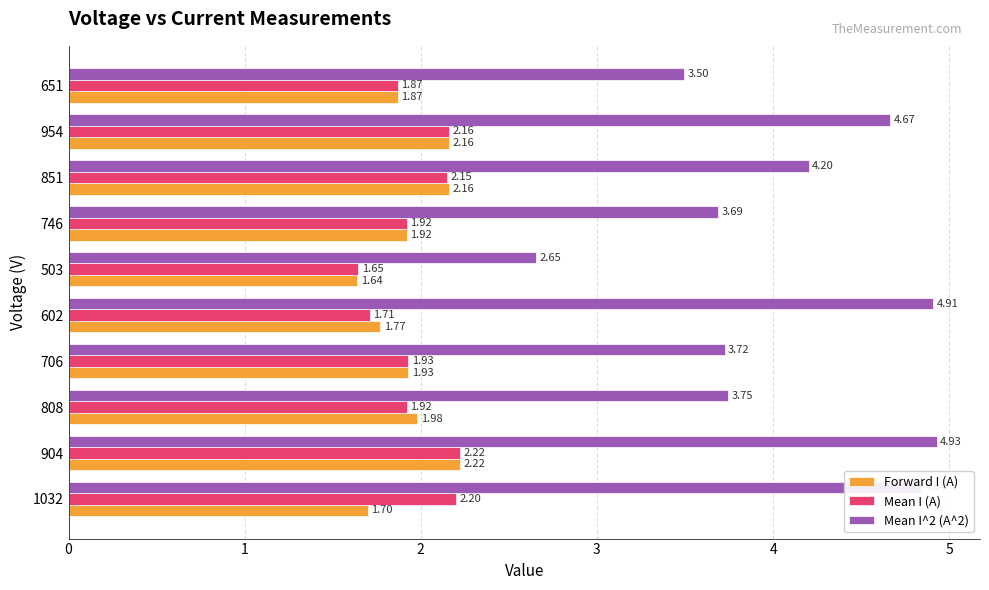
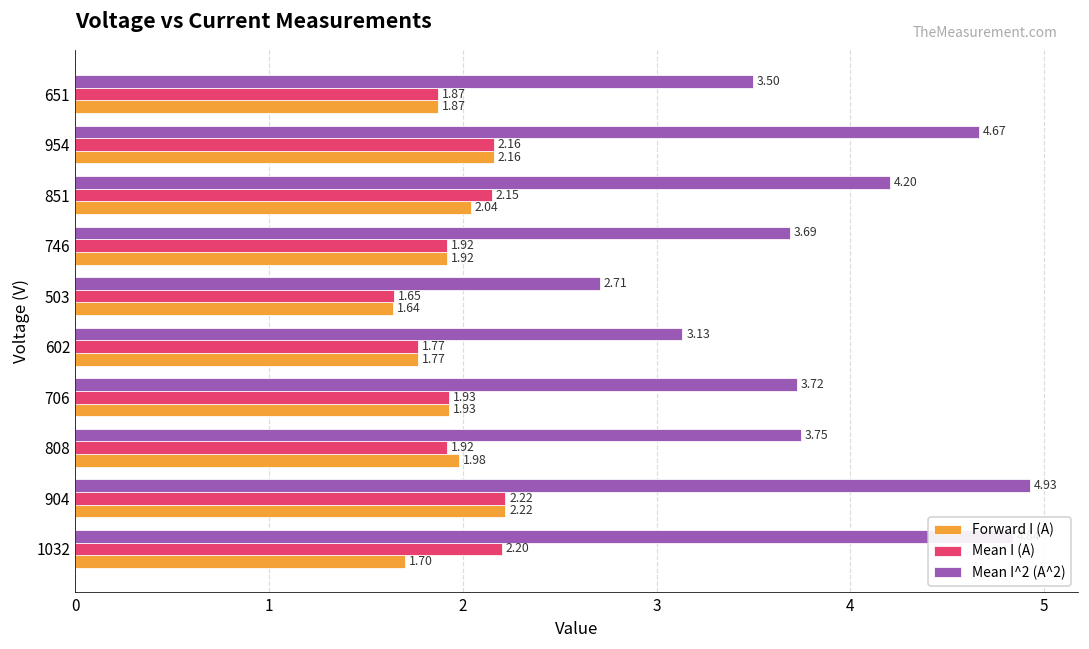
Forward I (A), 851: 2.16 -> 2.04
Mean I^2 (A^2), 503: 2.65 -> 2.71
Mean I^2 (A^2), 602: 4.91 -> 3.13
Mean I (A), 602: 1.71 -> 1.77
